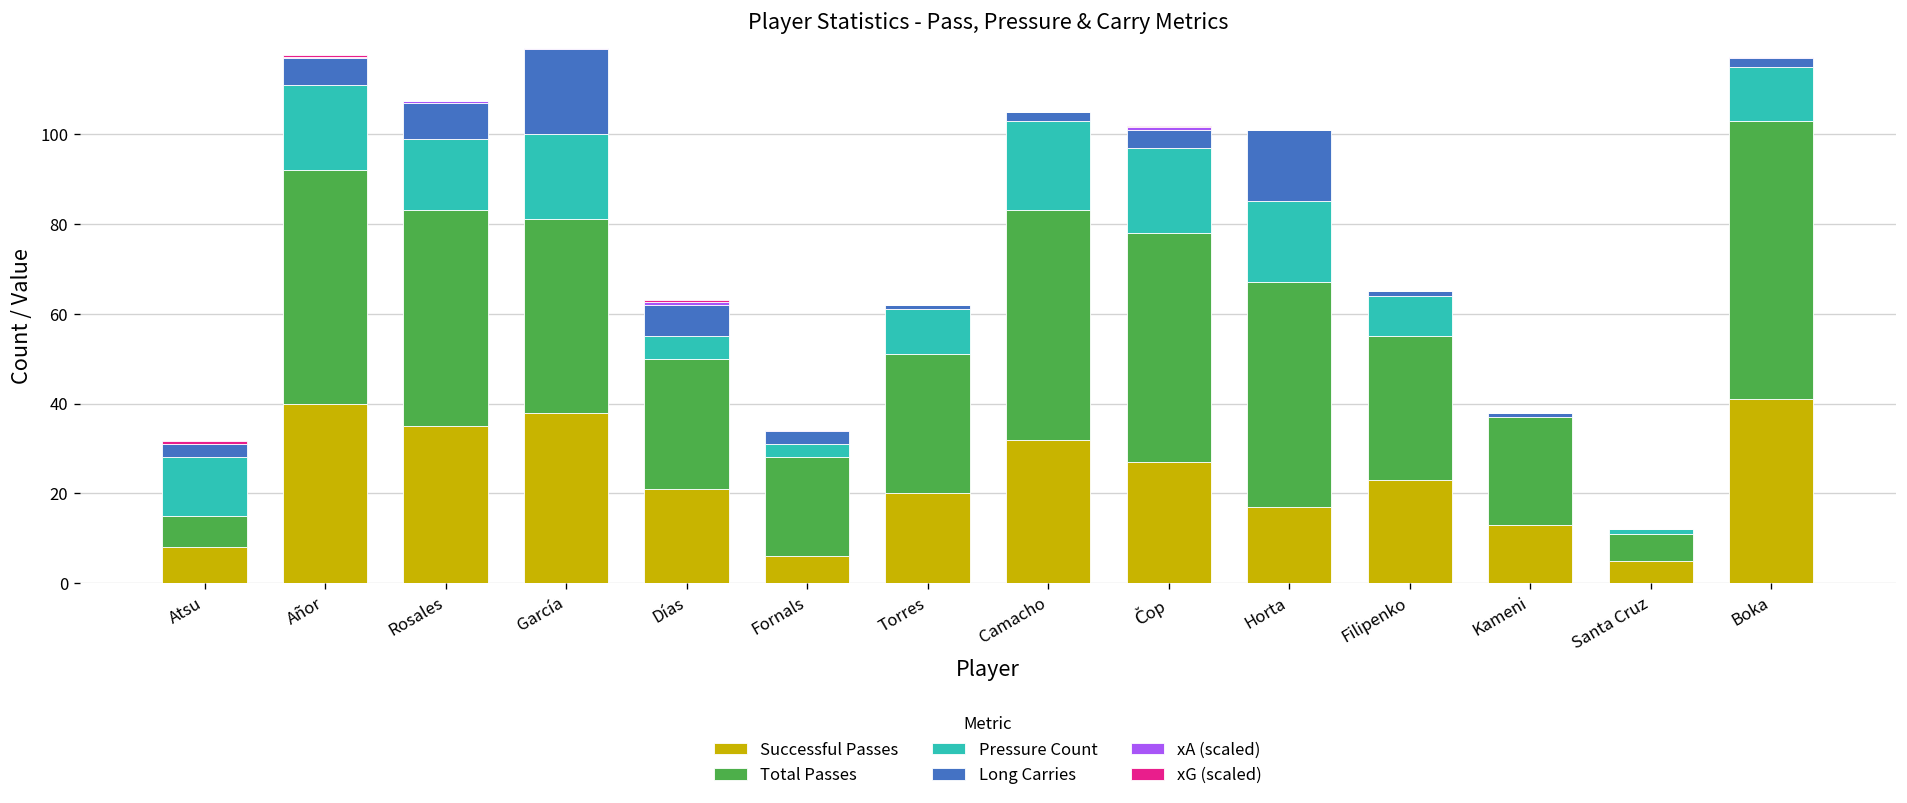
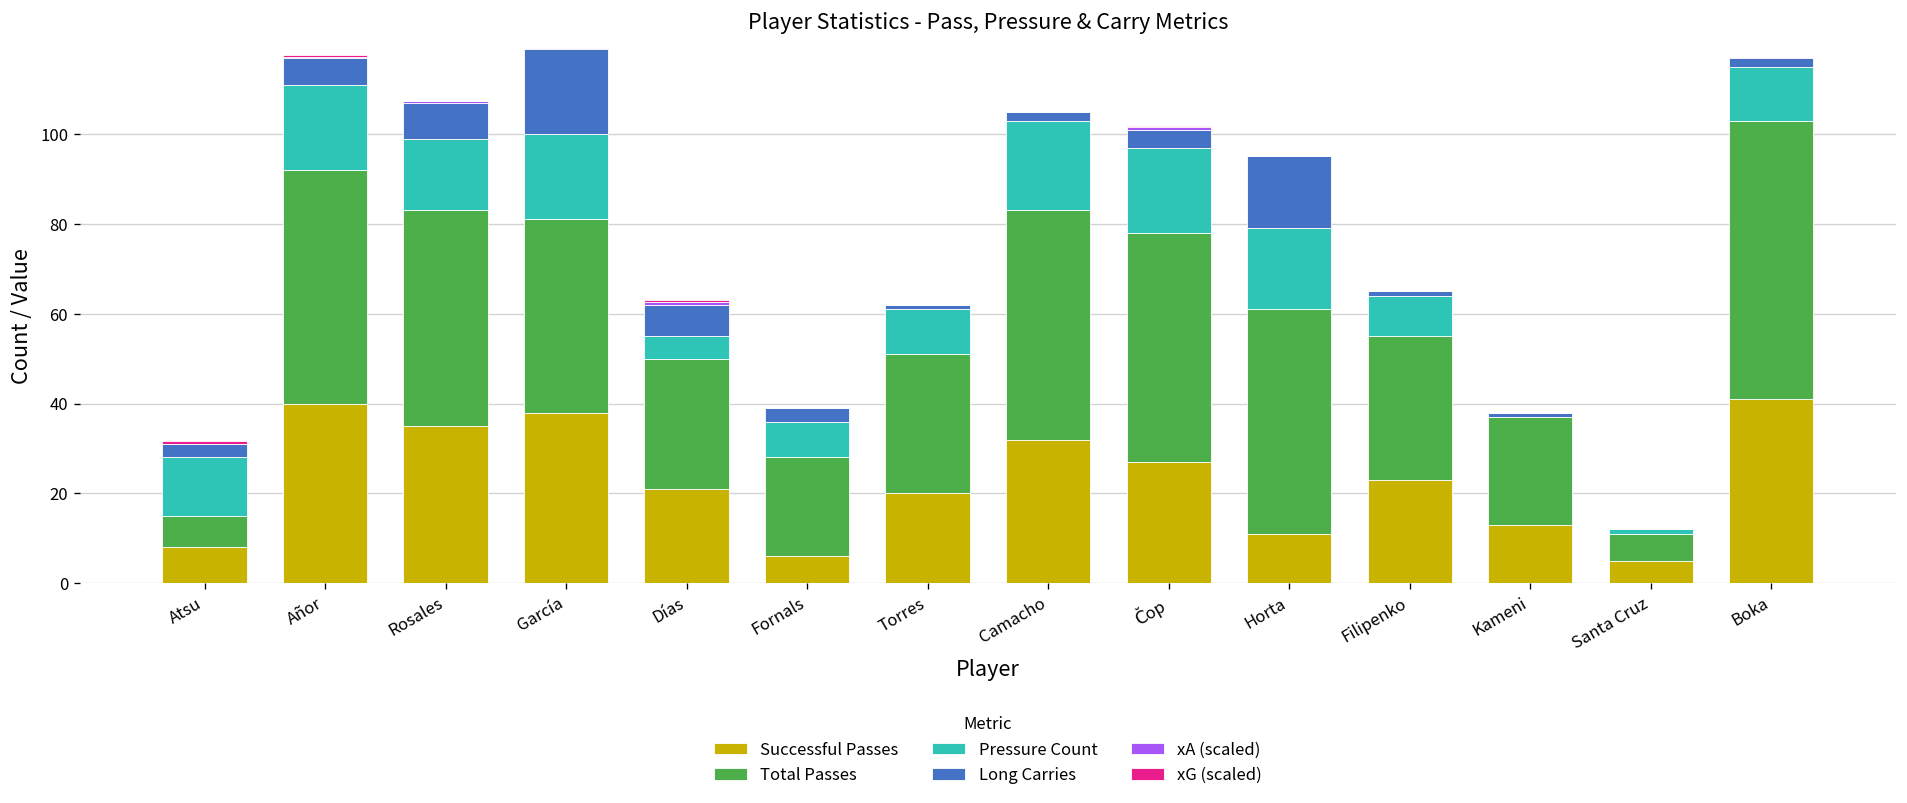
Pressure Count, Fornals: 3 -> 8
Successful Passes, Horta: 17 -> 11
